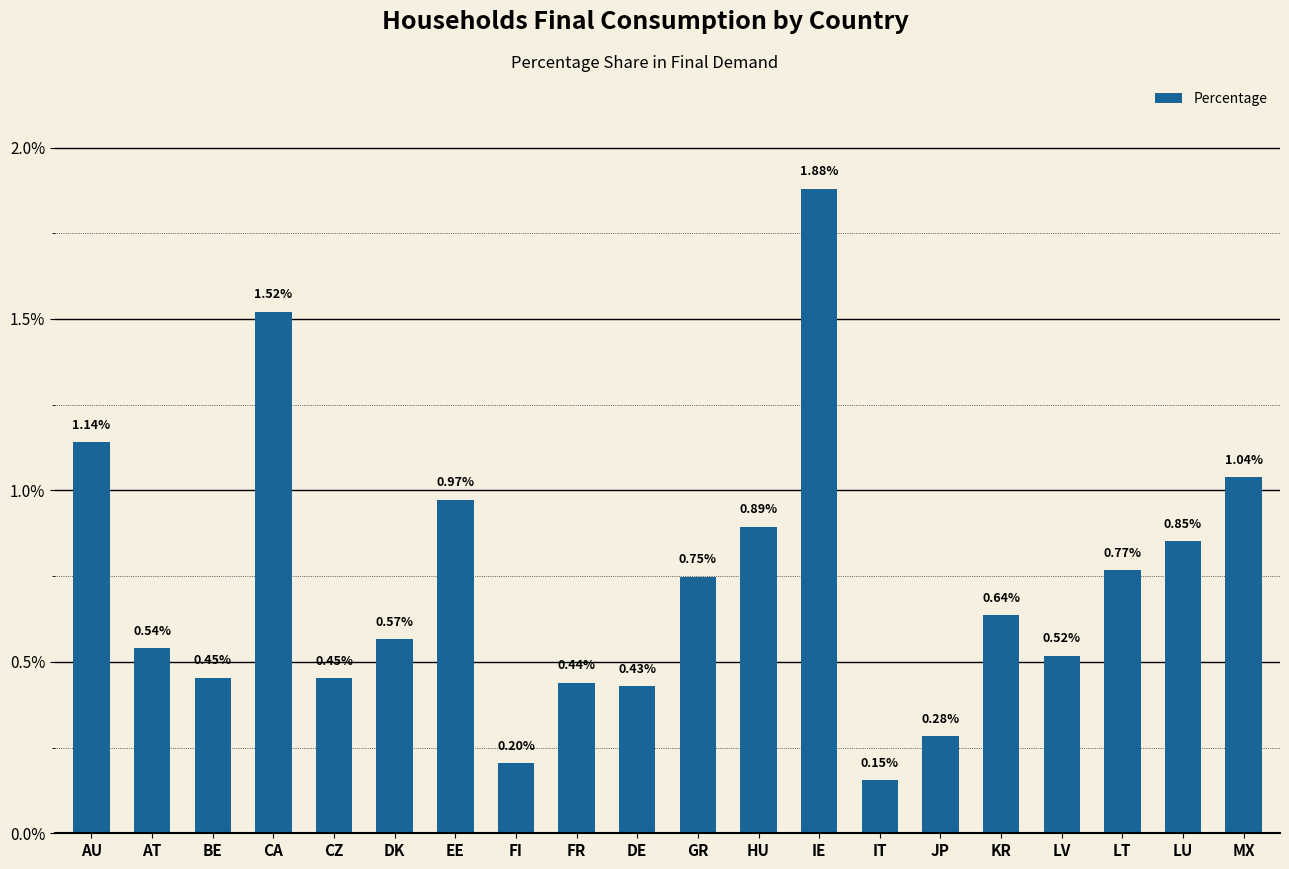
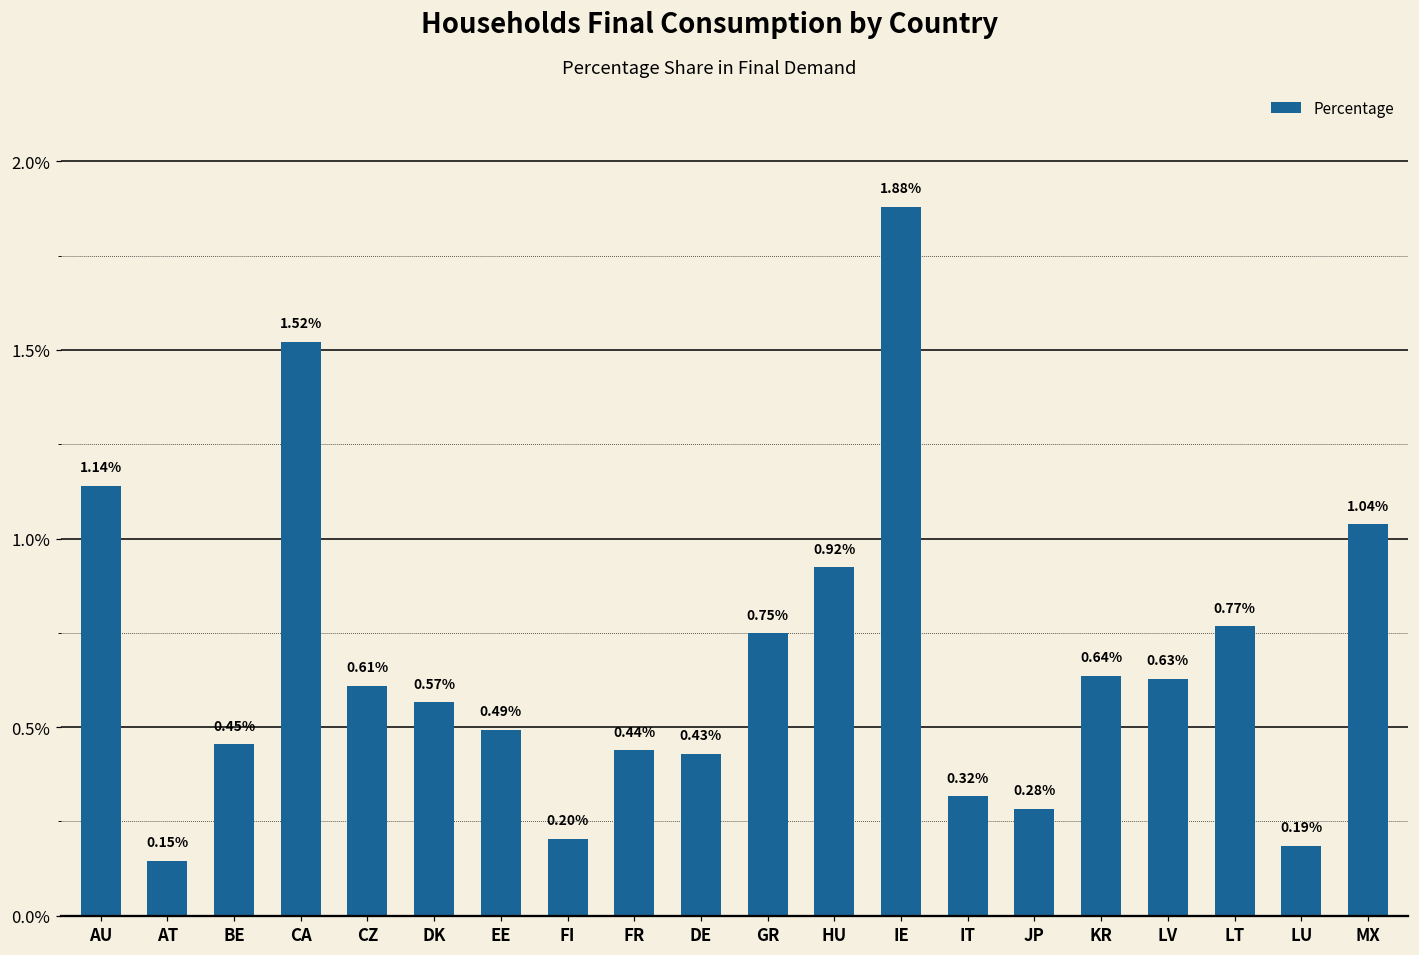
AT: 0.54% -> 0.15%
CZ: 0.45% -> 0.61%
EE: 0.97% -> 0.49%
HU: 0.89% -> 0.92%
IT: 0.15% -> 0.32%
LV: 0.52% -> 0.63%
LU: 0.85% -> 0.19%
